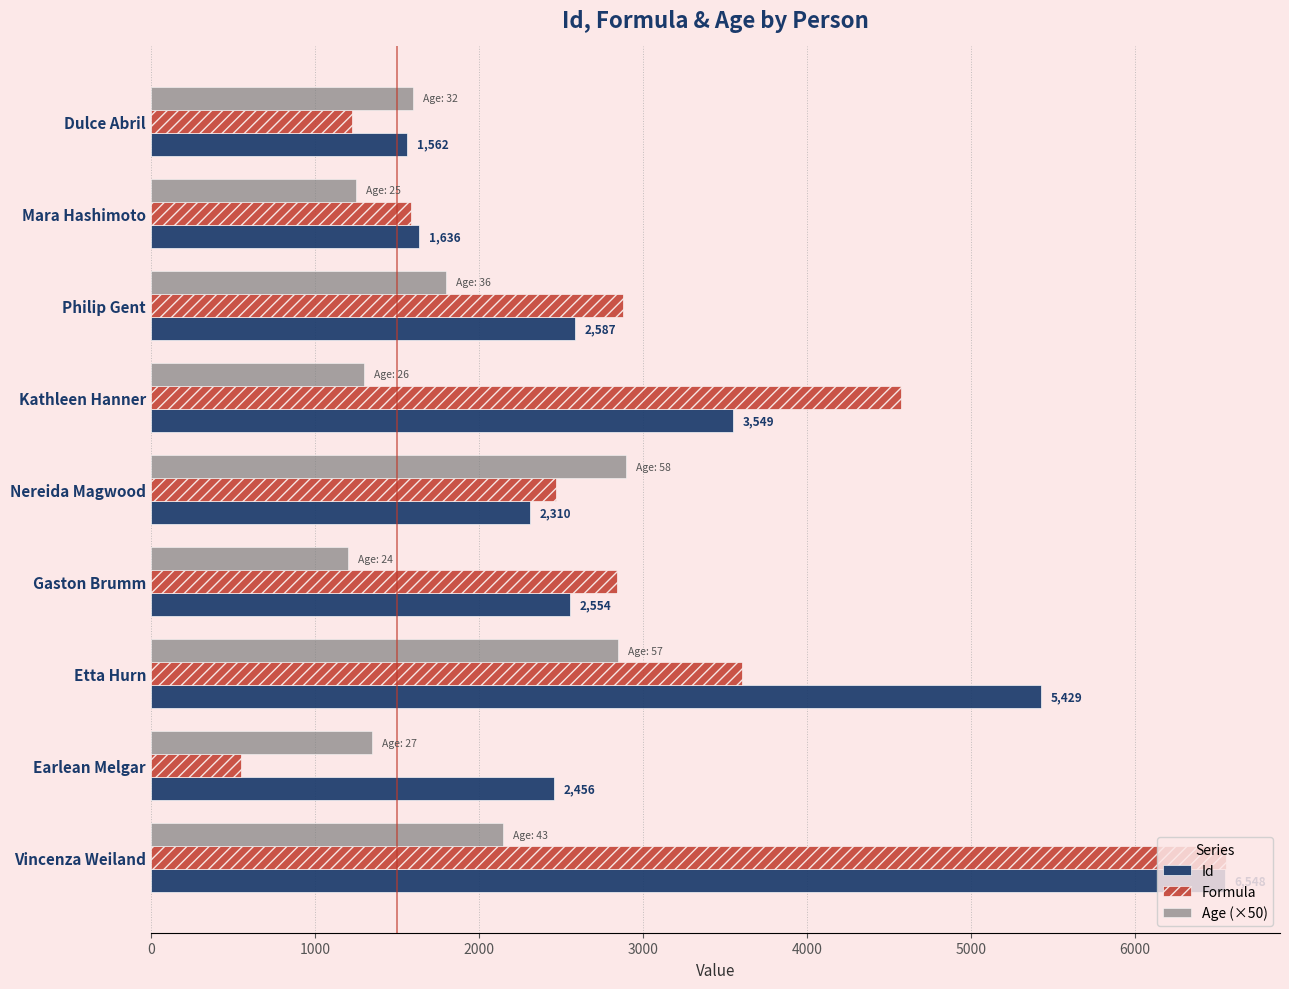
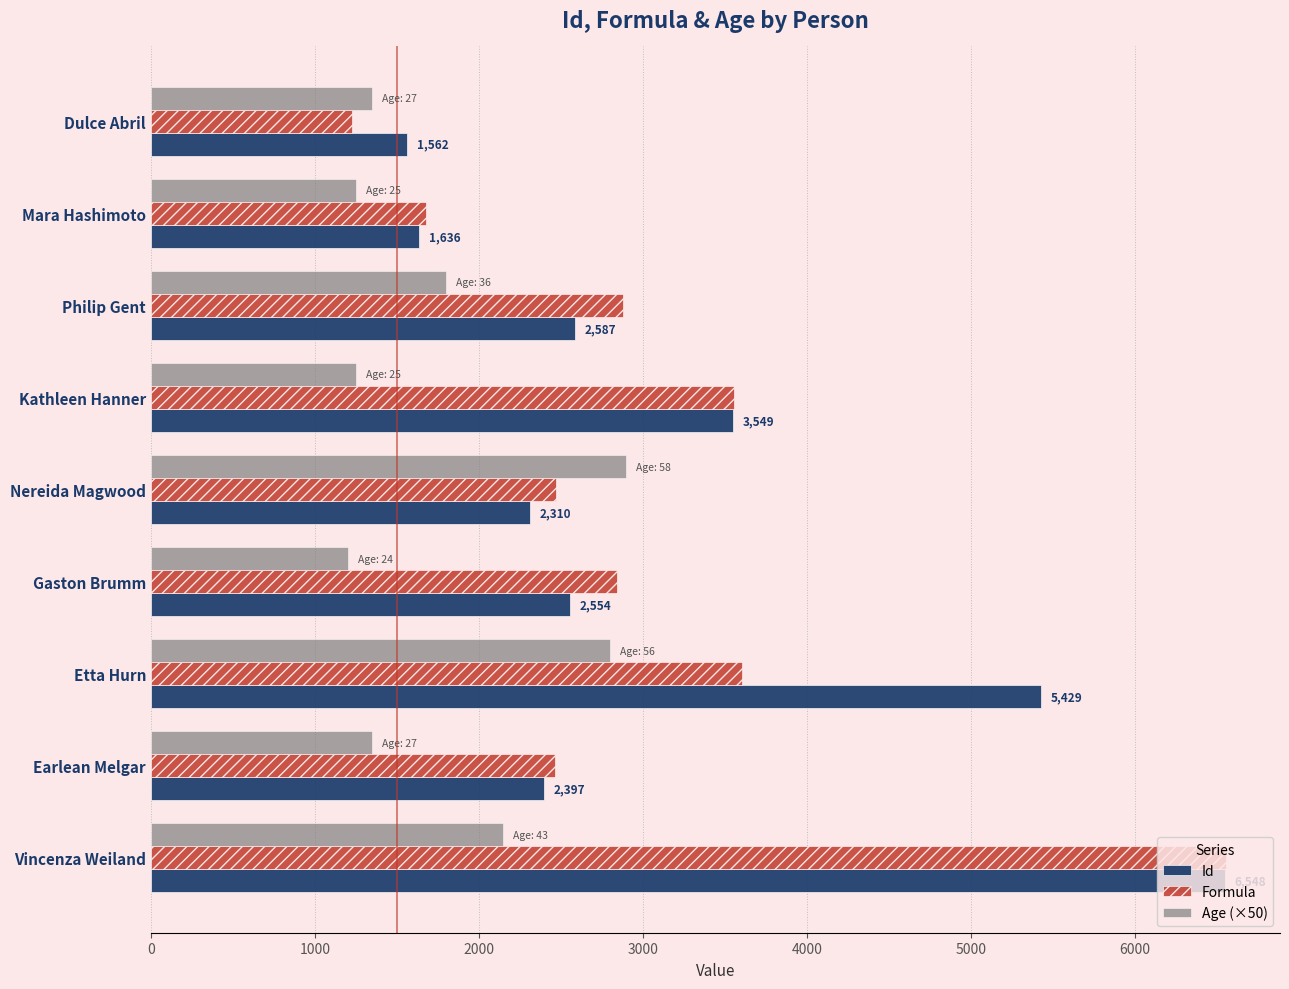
Age (×50), Dulce Abril: 32 -> 27
Formula, Mara Hashimoto: 1580 -> 1680
Age (×50), Kathleen Hanner: 26 -> 25
Formula, Kathleen Hanner: 4570 -> 3550
Age (×50), Etta Hurn: 57 -> 56
Formula, Earlean Melgar: 550 -> 2460
Id, Earlean Melgar: 2,456 -> 2,397
